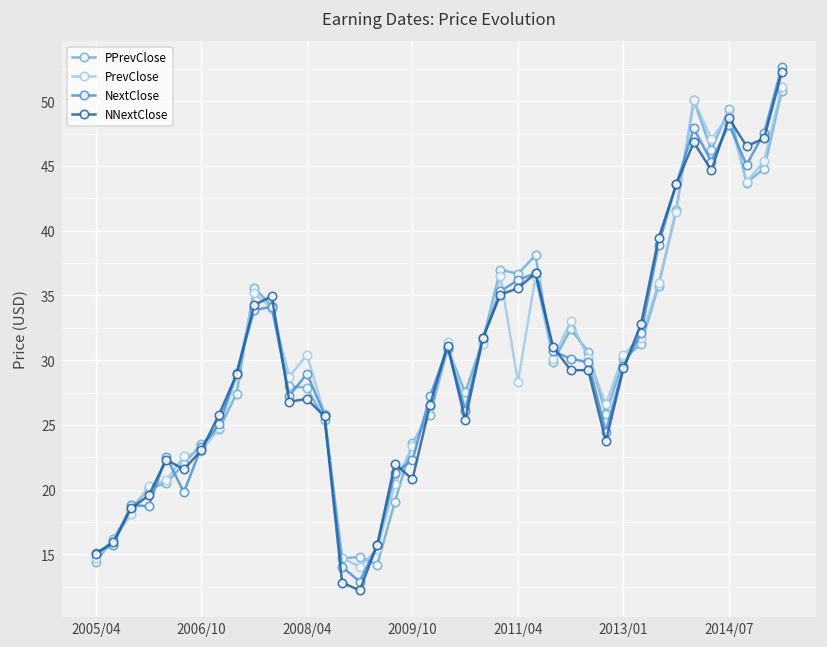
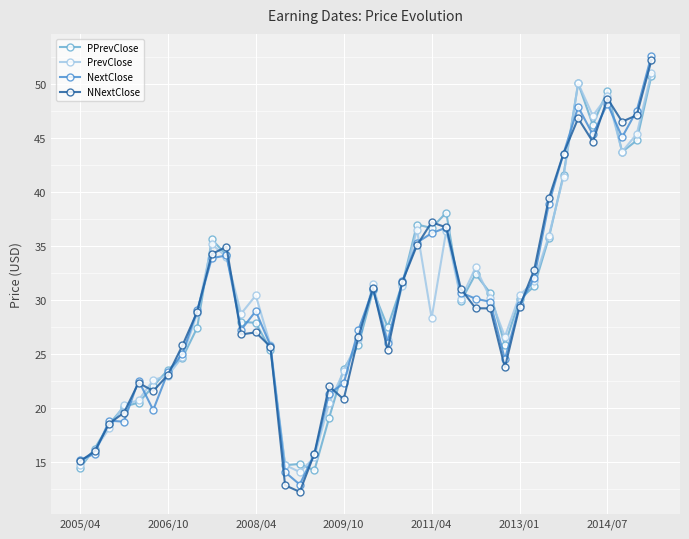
NNextClose, 2011/04: 35.6 -> 37.2
